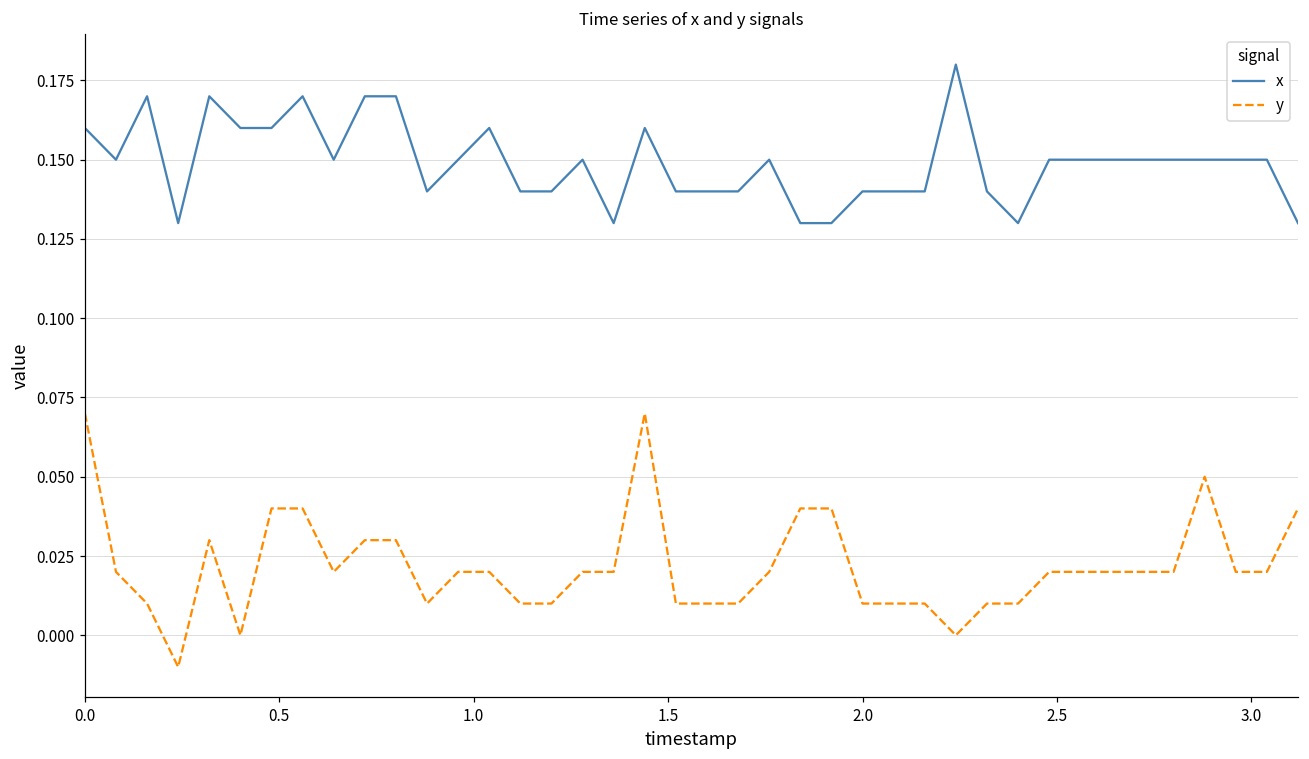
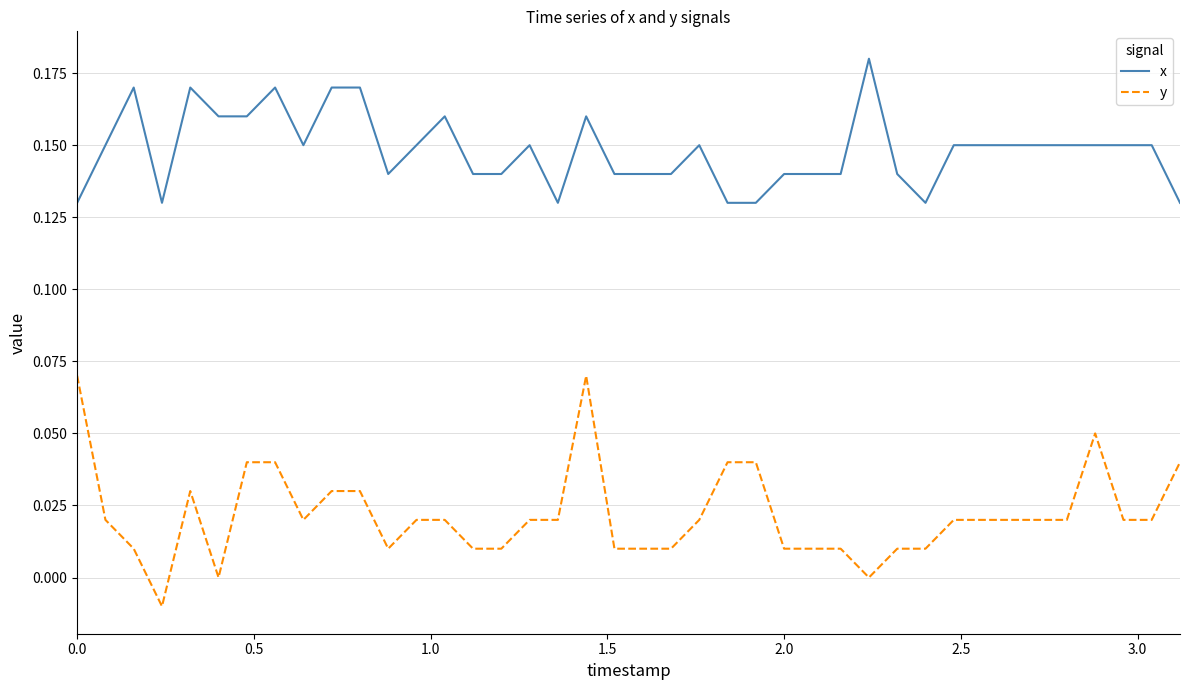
x, 0.0: 0.16 -> 0.13
